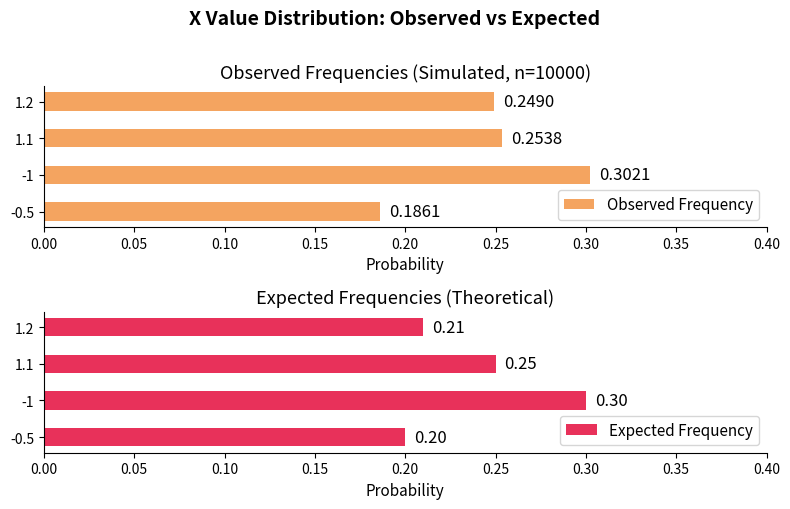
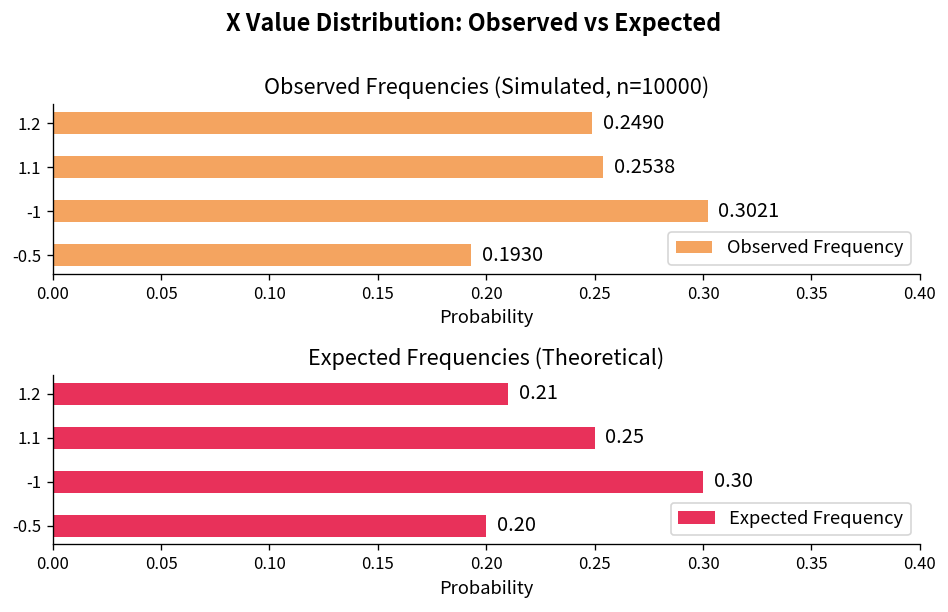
Observed Frequencies (Simulated, n=10000), -0.5: 0.1861 -> 0.1930
